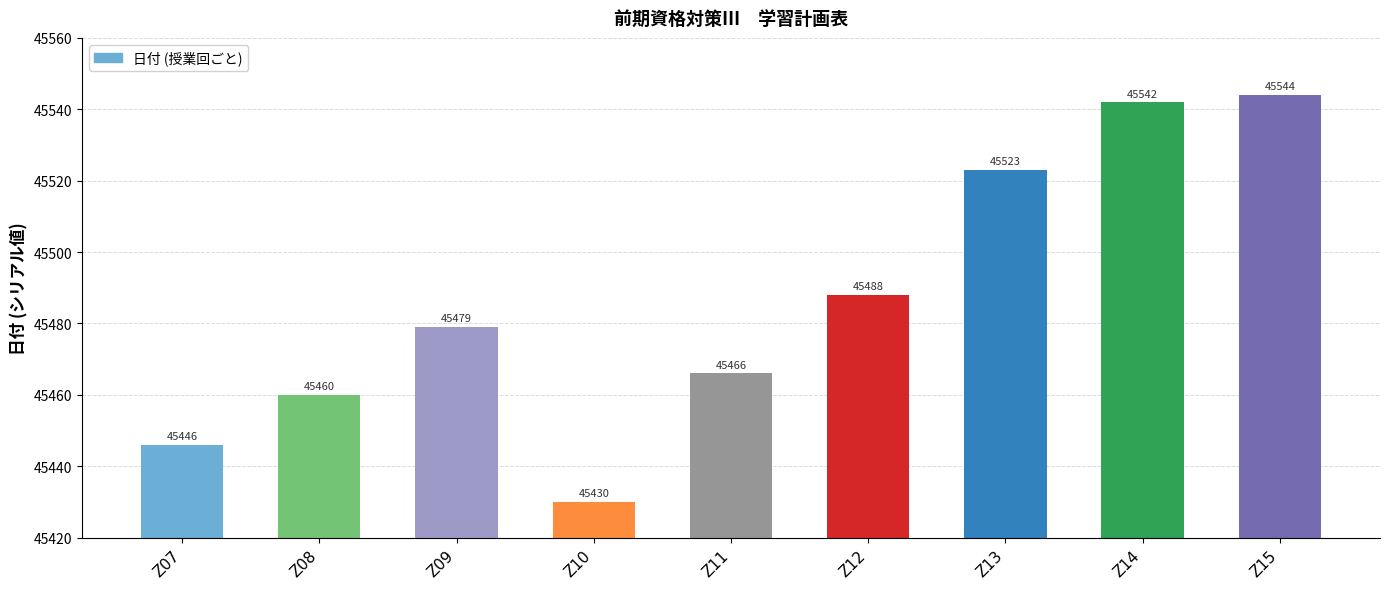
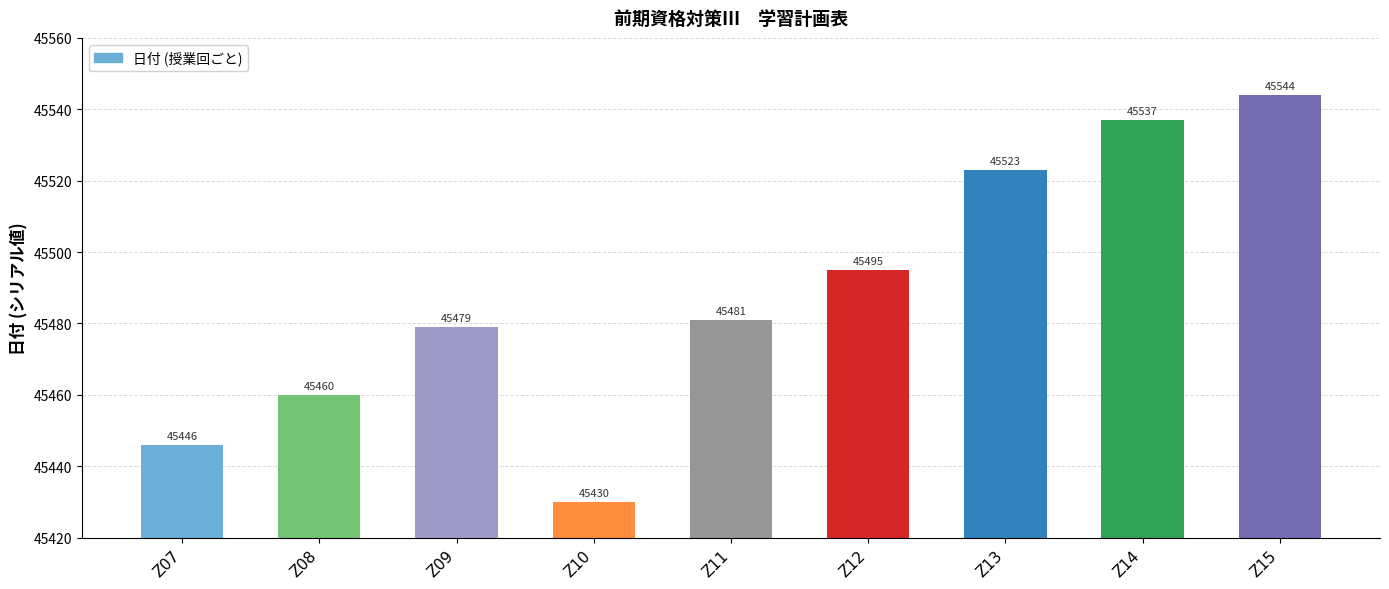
Z11: 45466 -> 45481
Z12: 45488 -> 45495
Z14: 45542 -> 45537
